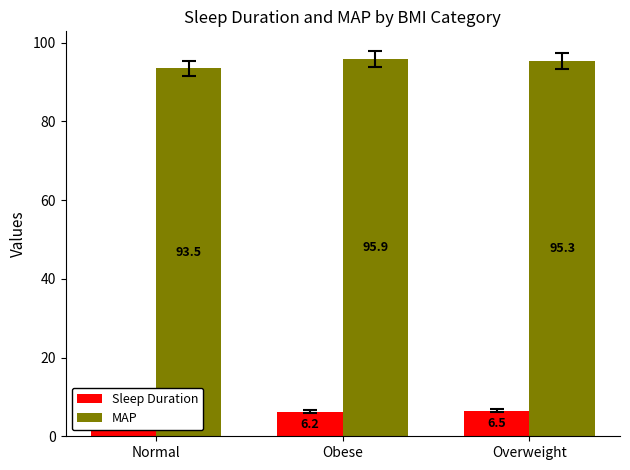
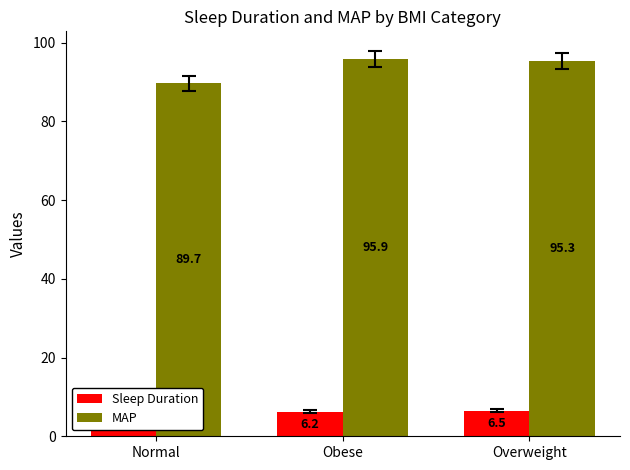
MAP, Normal: 93.5 -> 89.7
